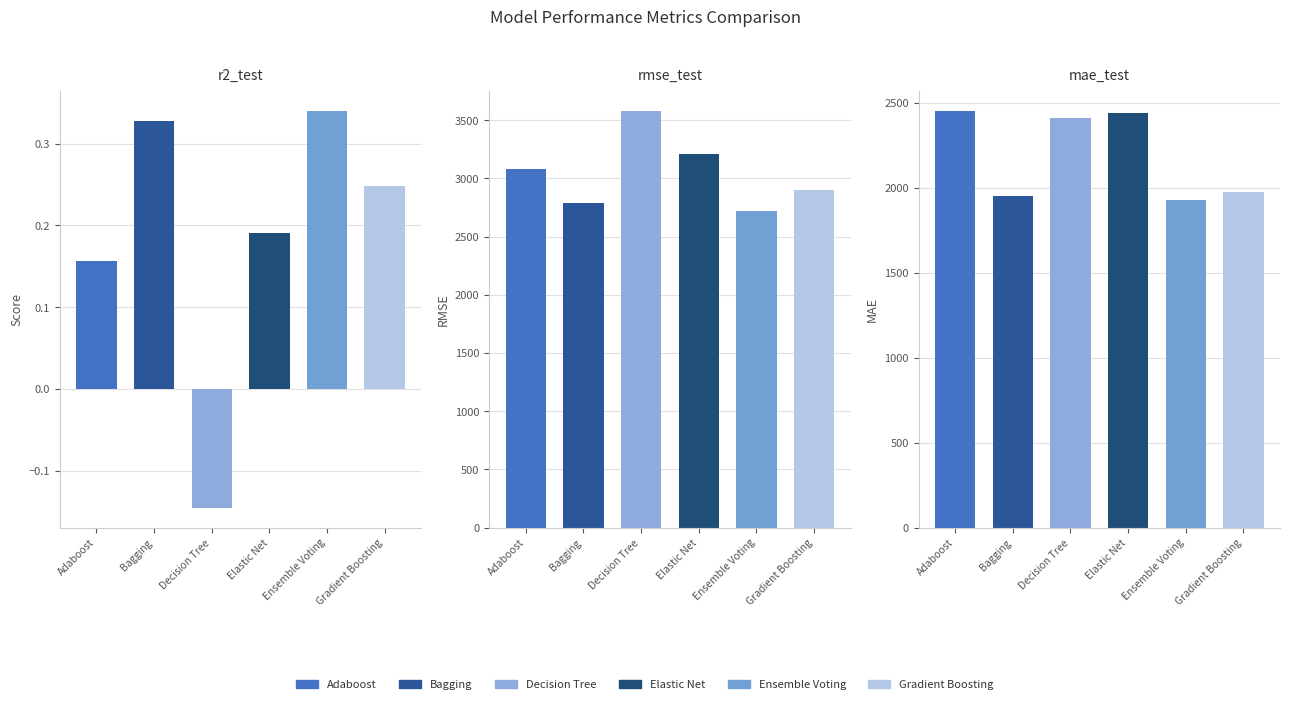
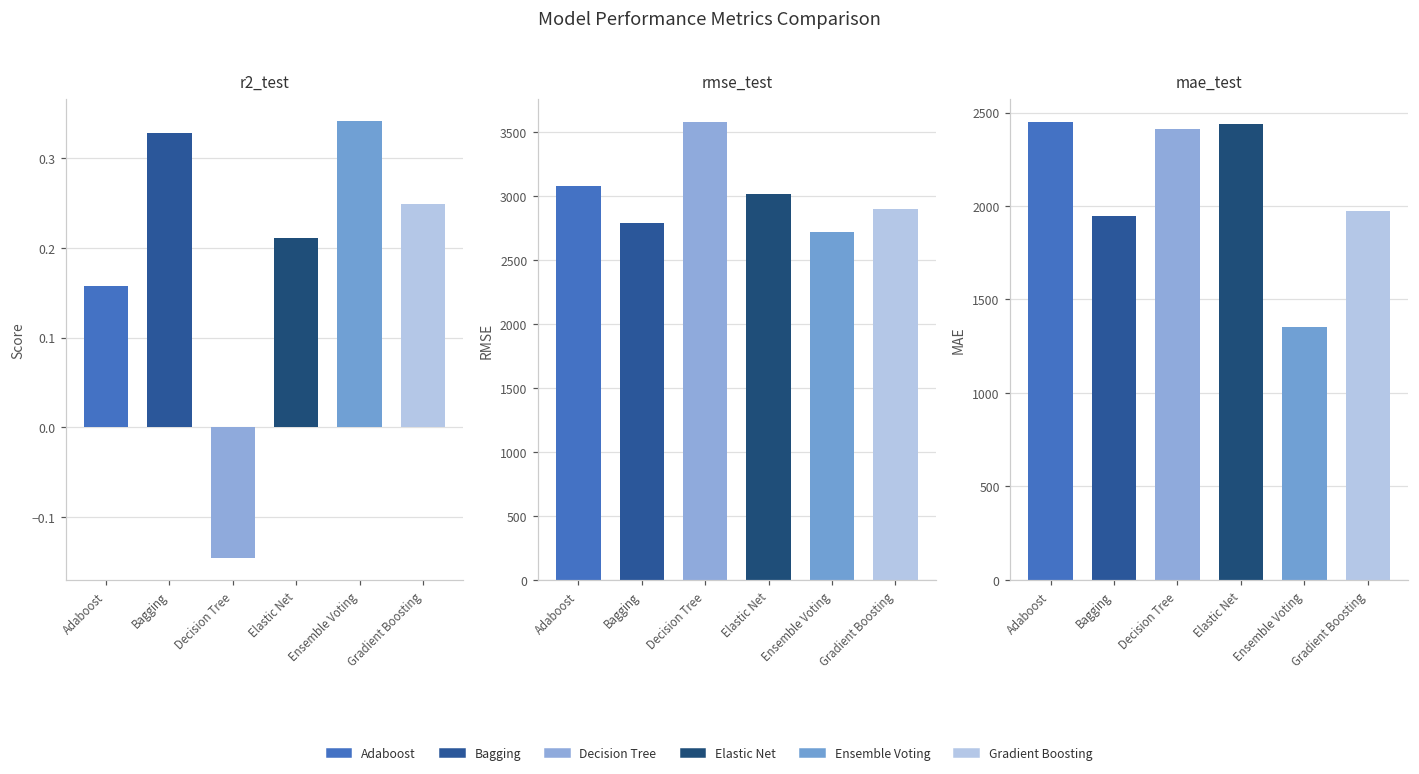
r2_test, Elastic Net: 0.19 -> 0.21
rmse_test, Elastic Net: 3210 -> 3010
mae_test, Ensemble Voting: 1930 -> 1350
